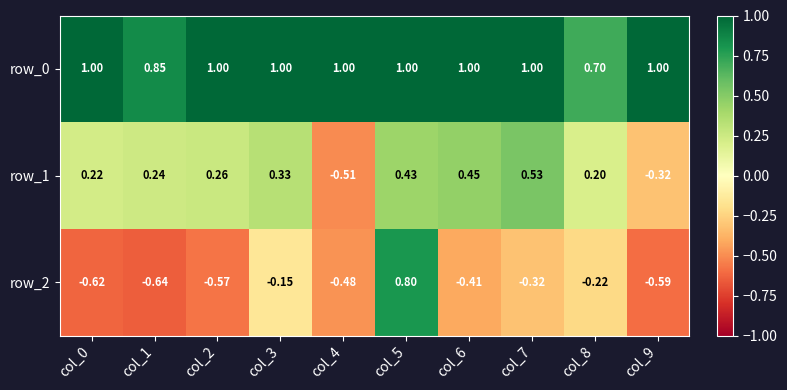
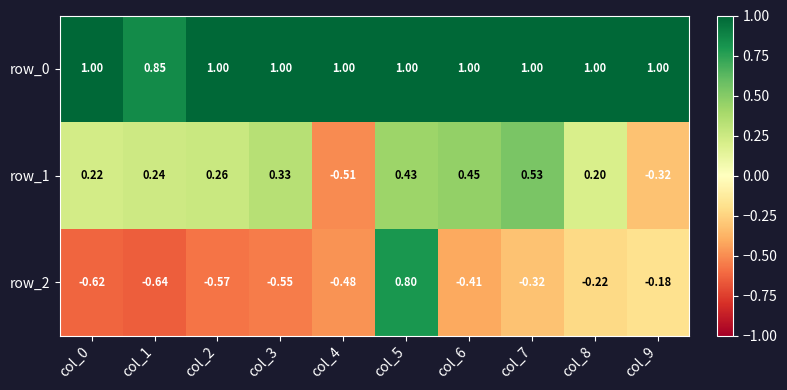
row_0, col_8: 0.70 -> 1.00
row_2, col_3: -0.15 -> -0.55
row_2, col_9: -0.59 -> -0.18
